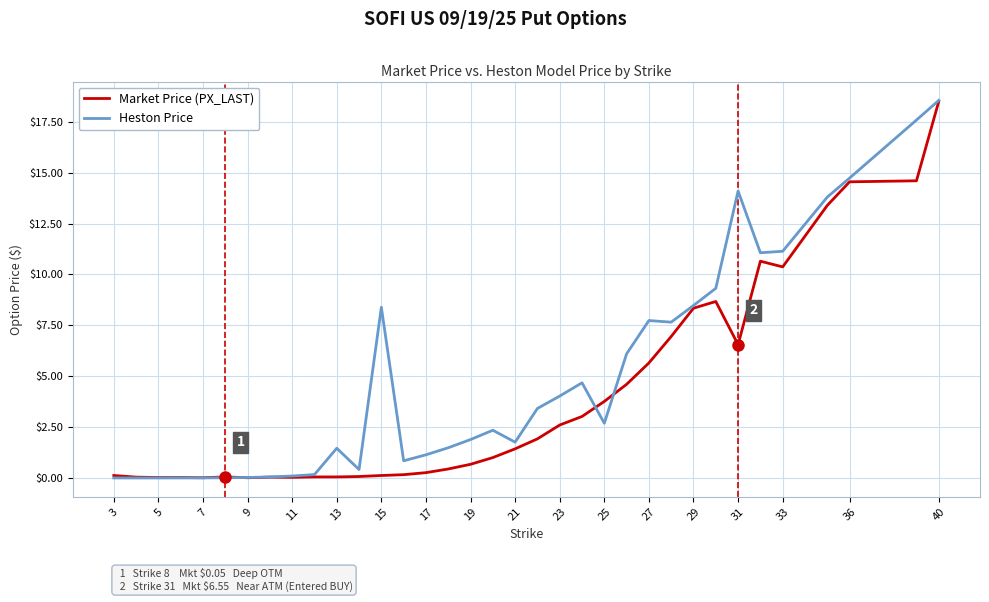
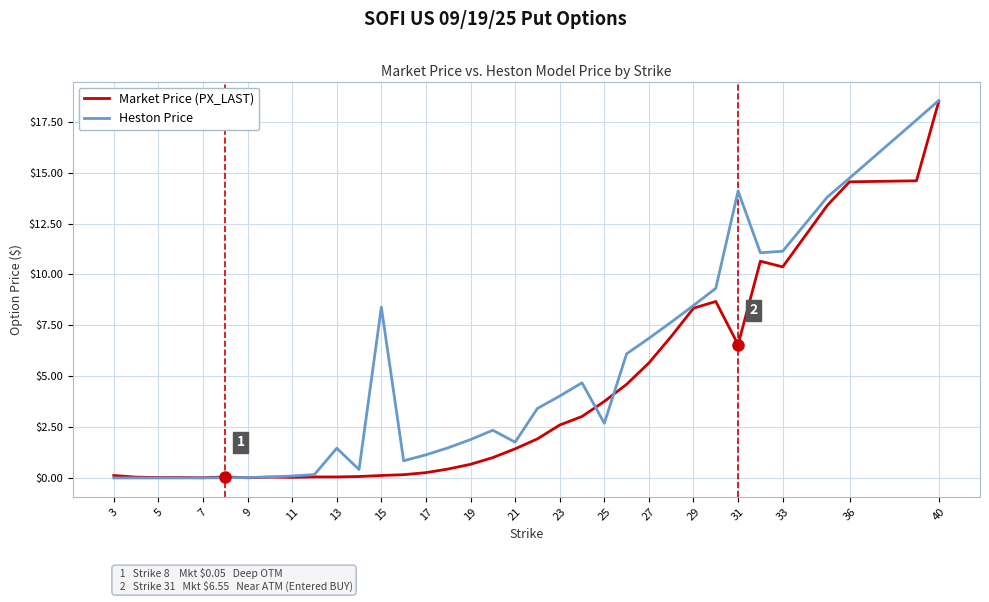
Heston Price, 27: $7.7 -> $6.9
